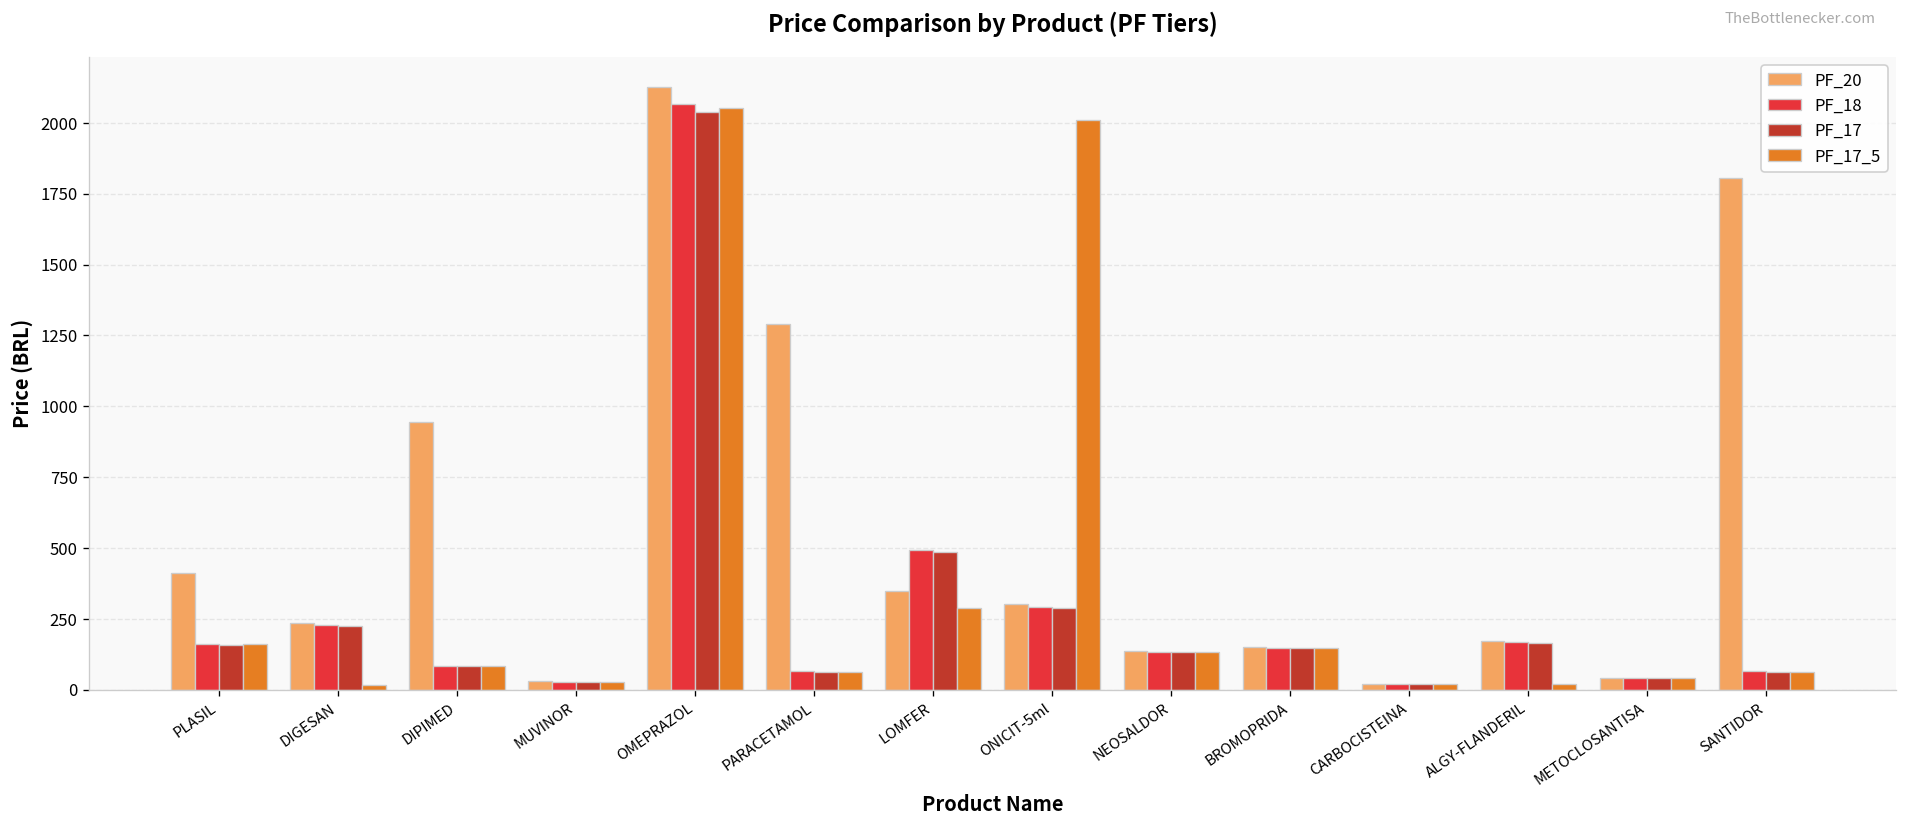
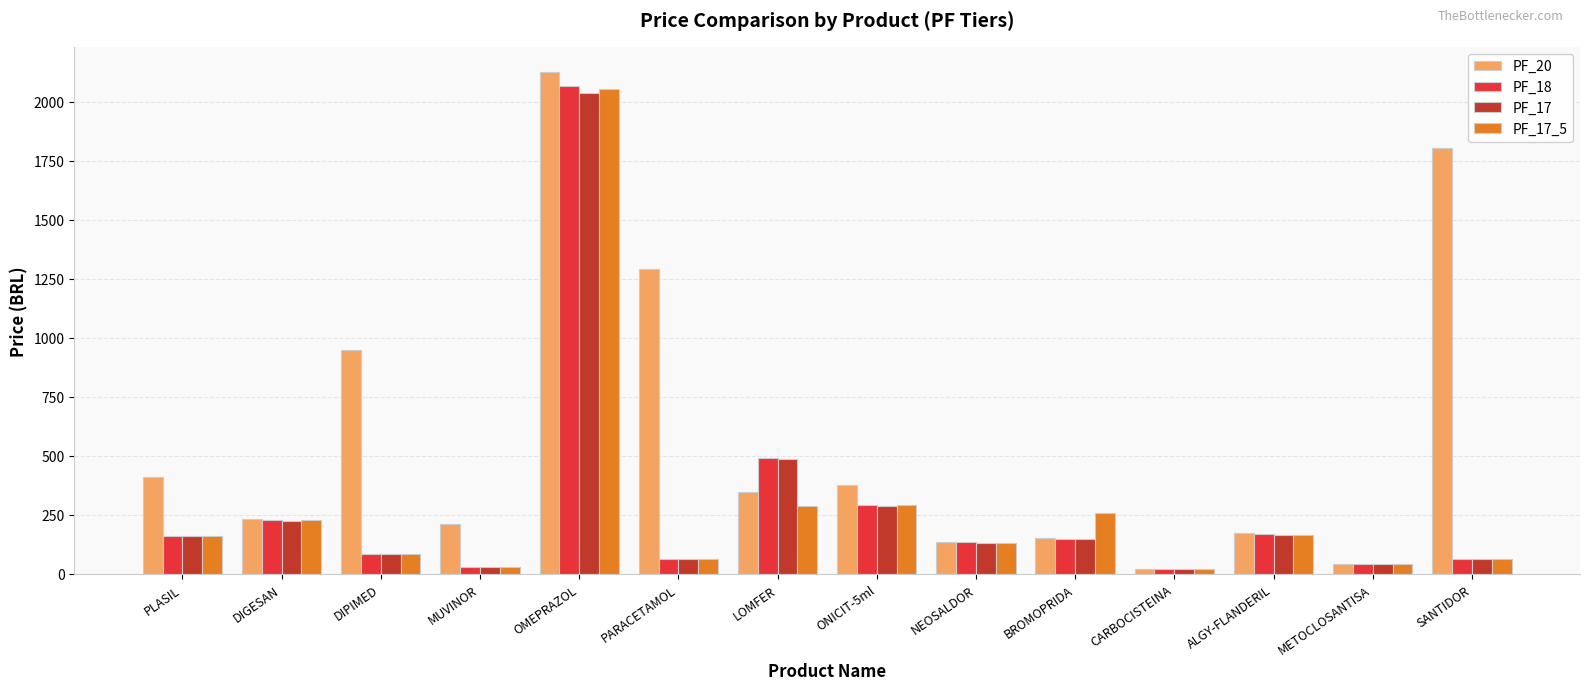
PF_17_5, DIGESAN: 20 -> 230
PF_20, MUVINOR: 30 -> 210
PF_20, ONICIT-5ml: 300 -> 380
PF_17_5, ONICIT-5ml: 2010 -> 290
PF_17_5, BROMOPRIDA: 150 -> 260
PF_17_5, ALGY-FLANDERIL: 20 -> 170
